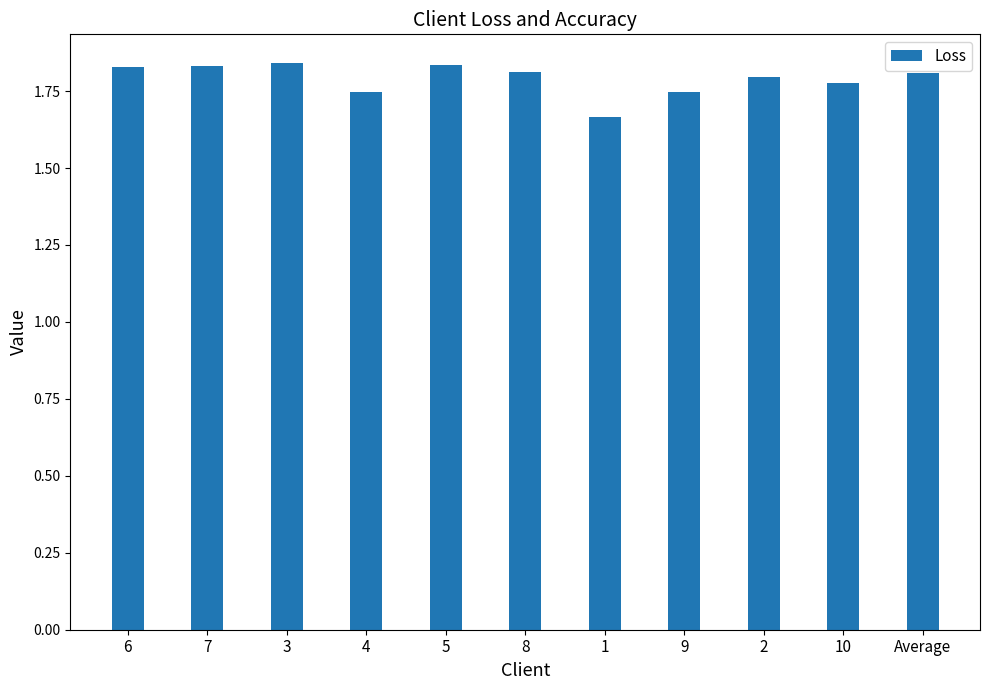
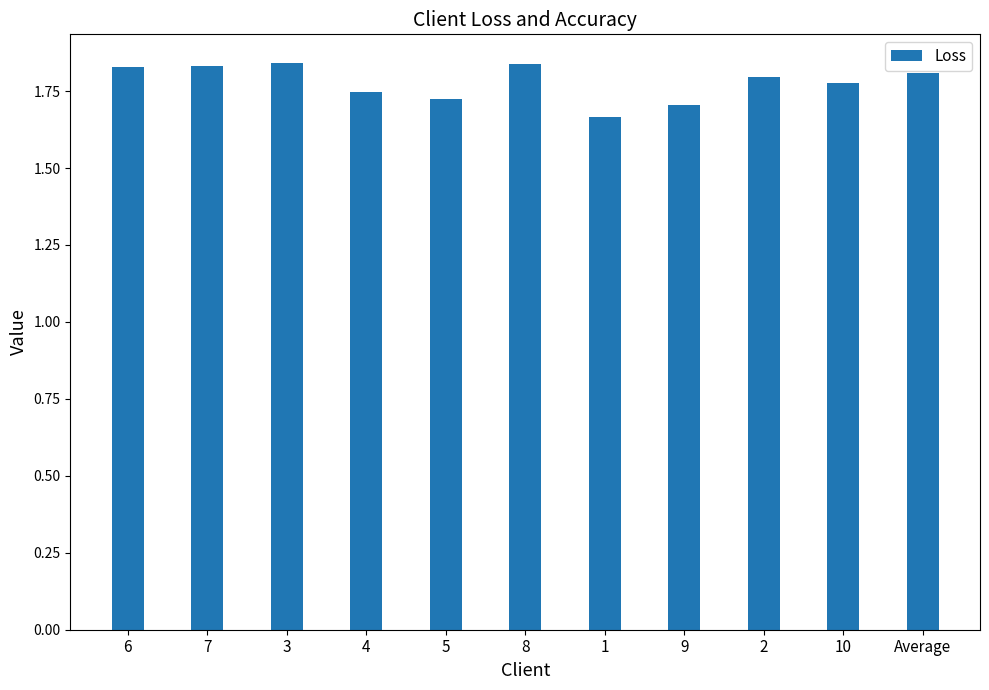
5: 1.84 -> 1.72
8: 1.81 -> 1.84
9: 1.75 -> 1.71
